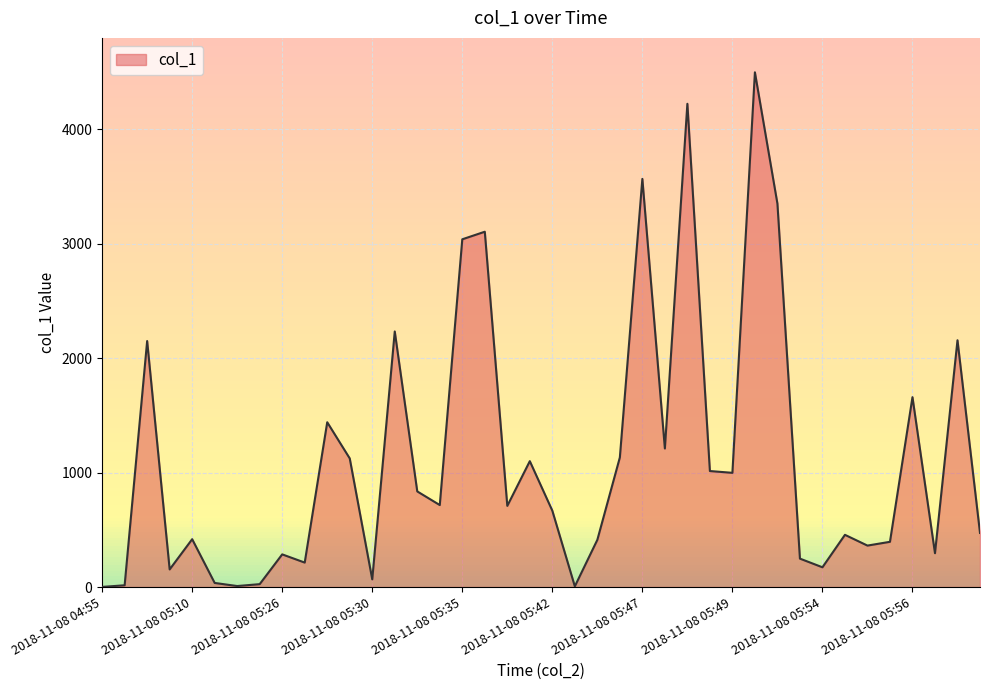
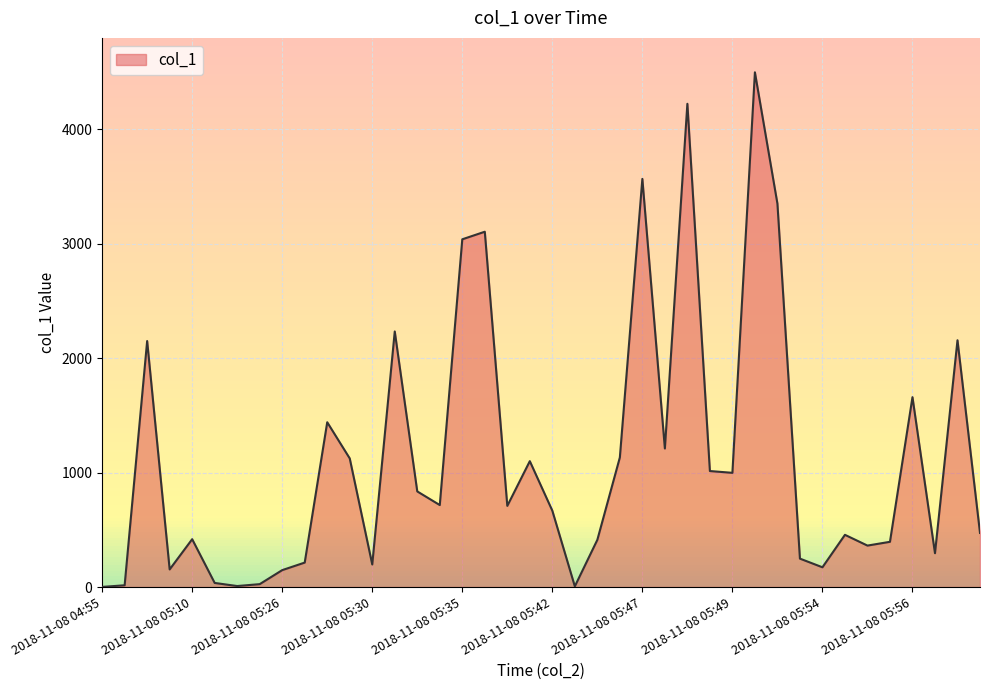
2018-11-08 05:26: 290 -> 150
2018-11-08 05:30: 70 -> 200
